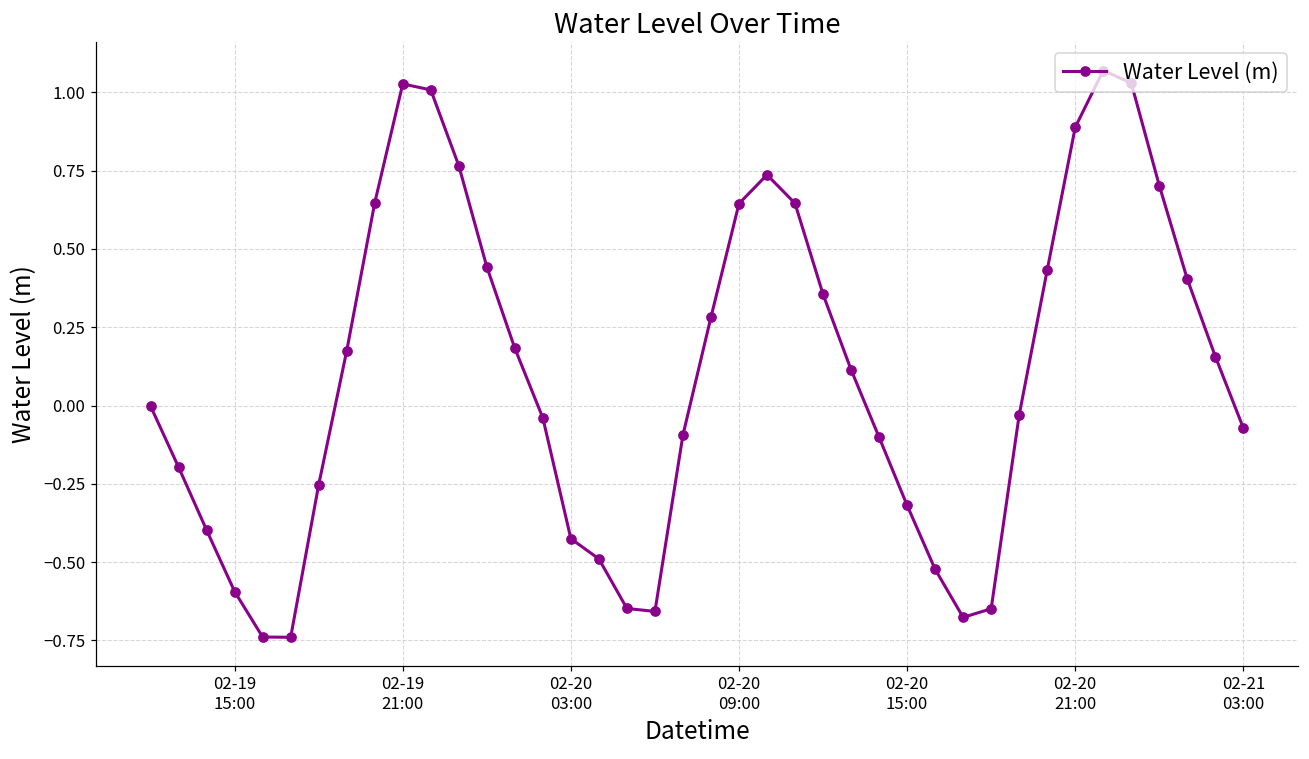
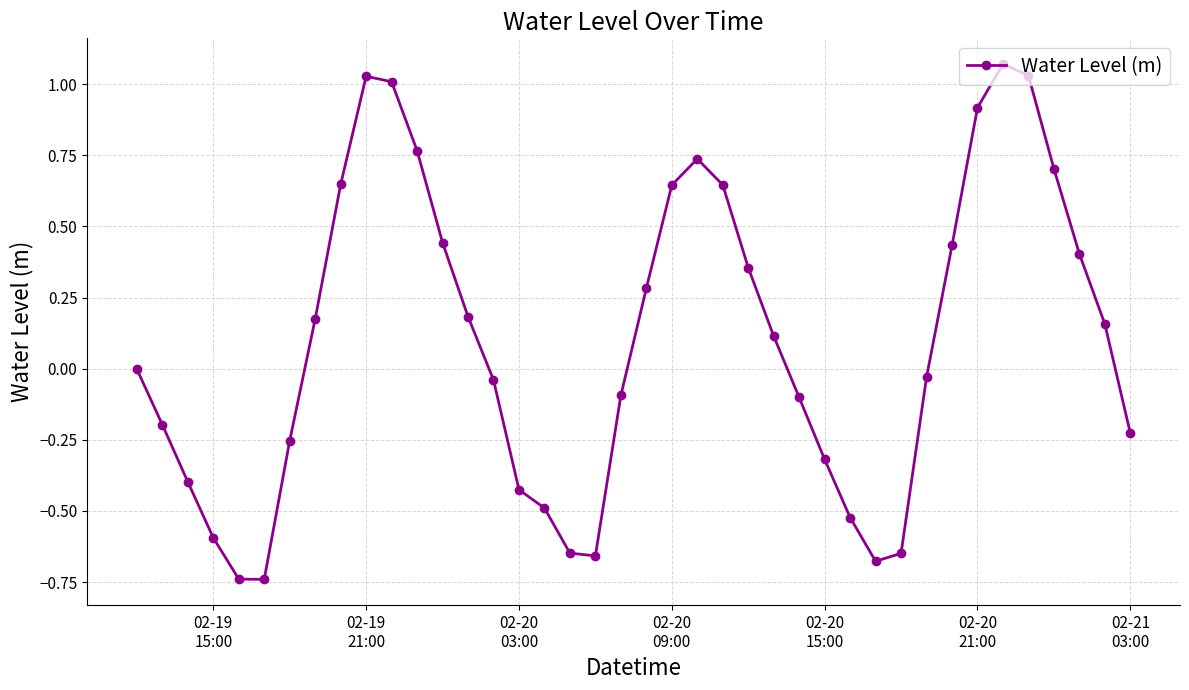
02-20 21:00: 0.89 -> 0.92
02-21 03:00: -0.07 -> -0.23
